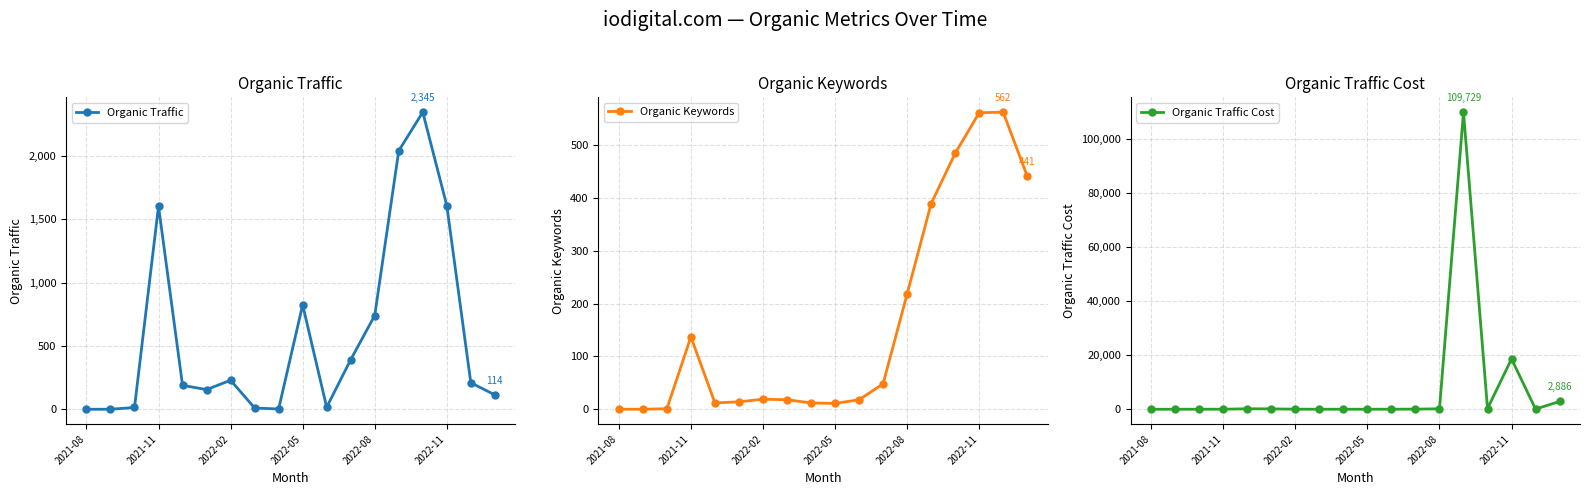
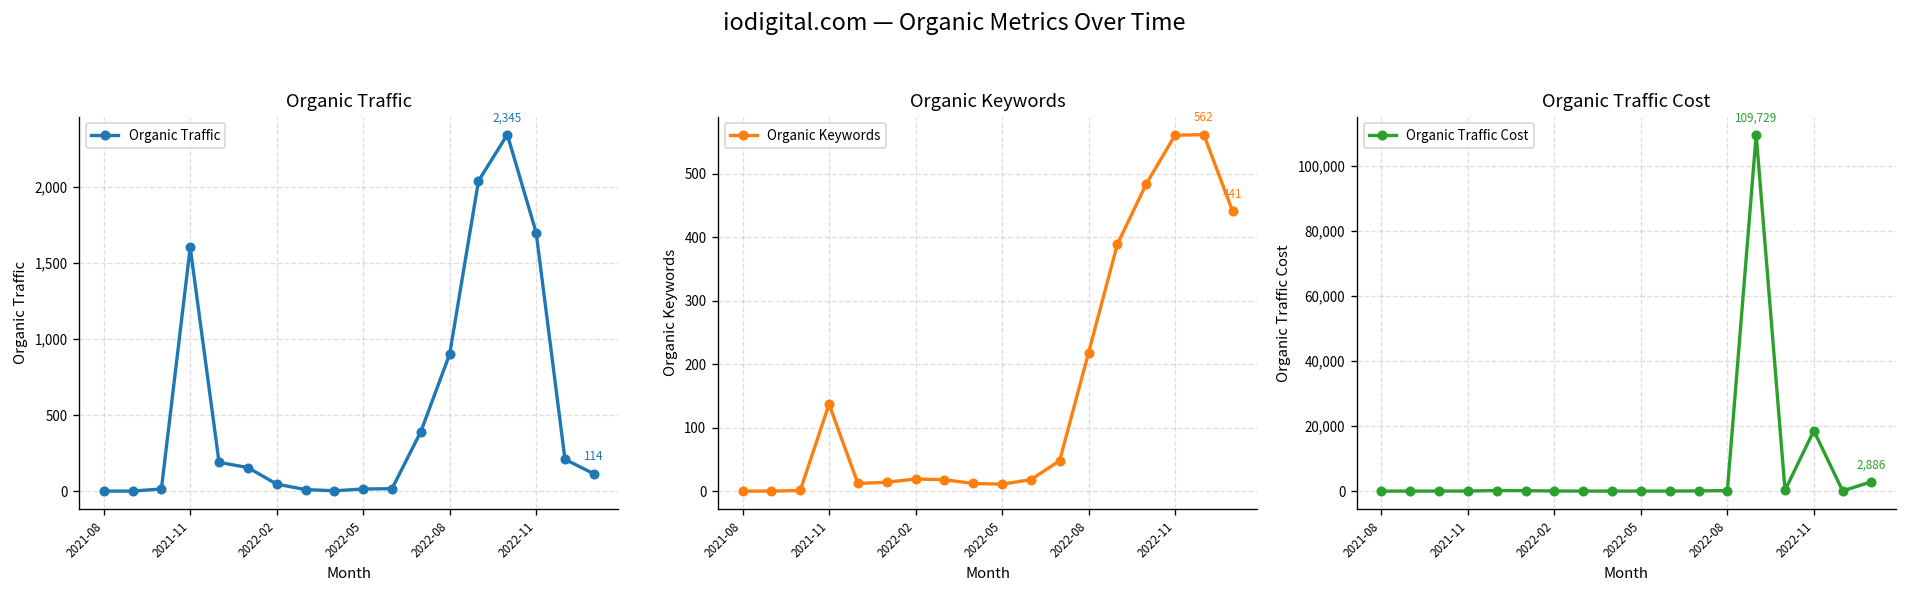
Organic Traffic, 2022-02: 230 -> 50
Organic Traffic, 2022-05: 820 -> 10
Organic Traffic, 2022-08: 740 -> 900
Organic Traffic, 2022-11: 1,610 -> 1,700
